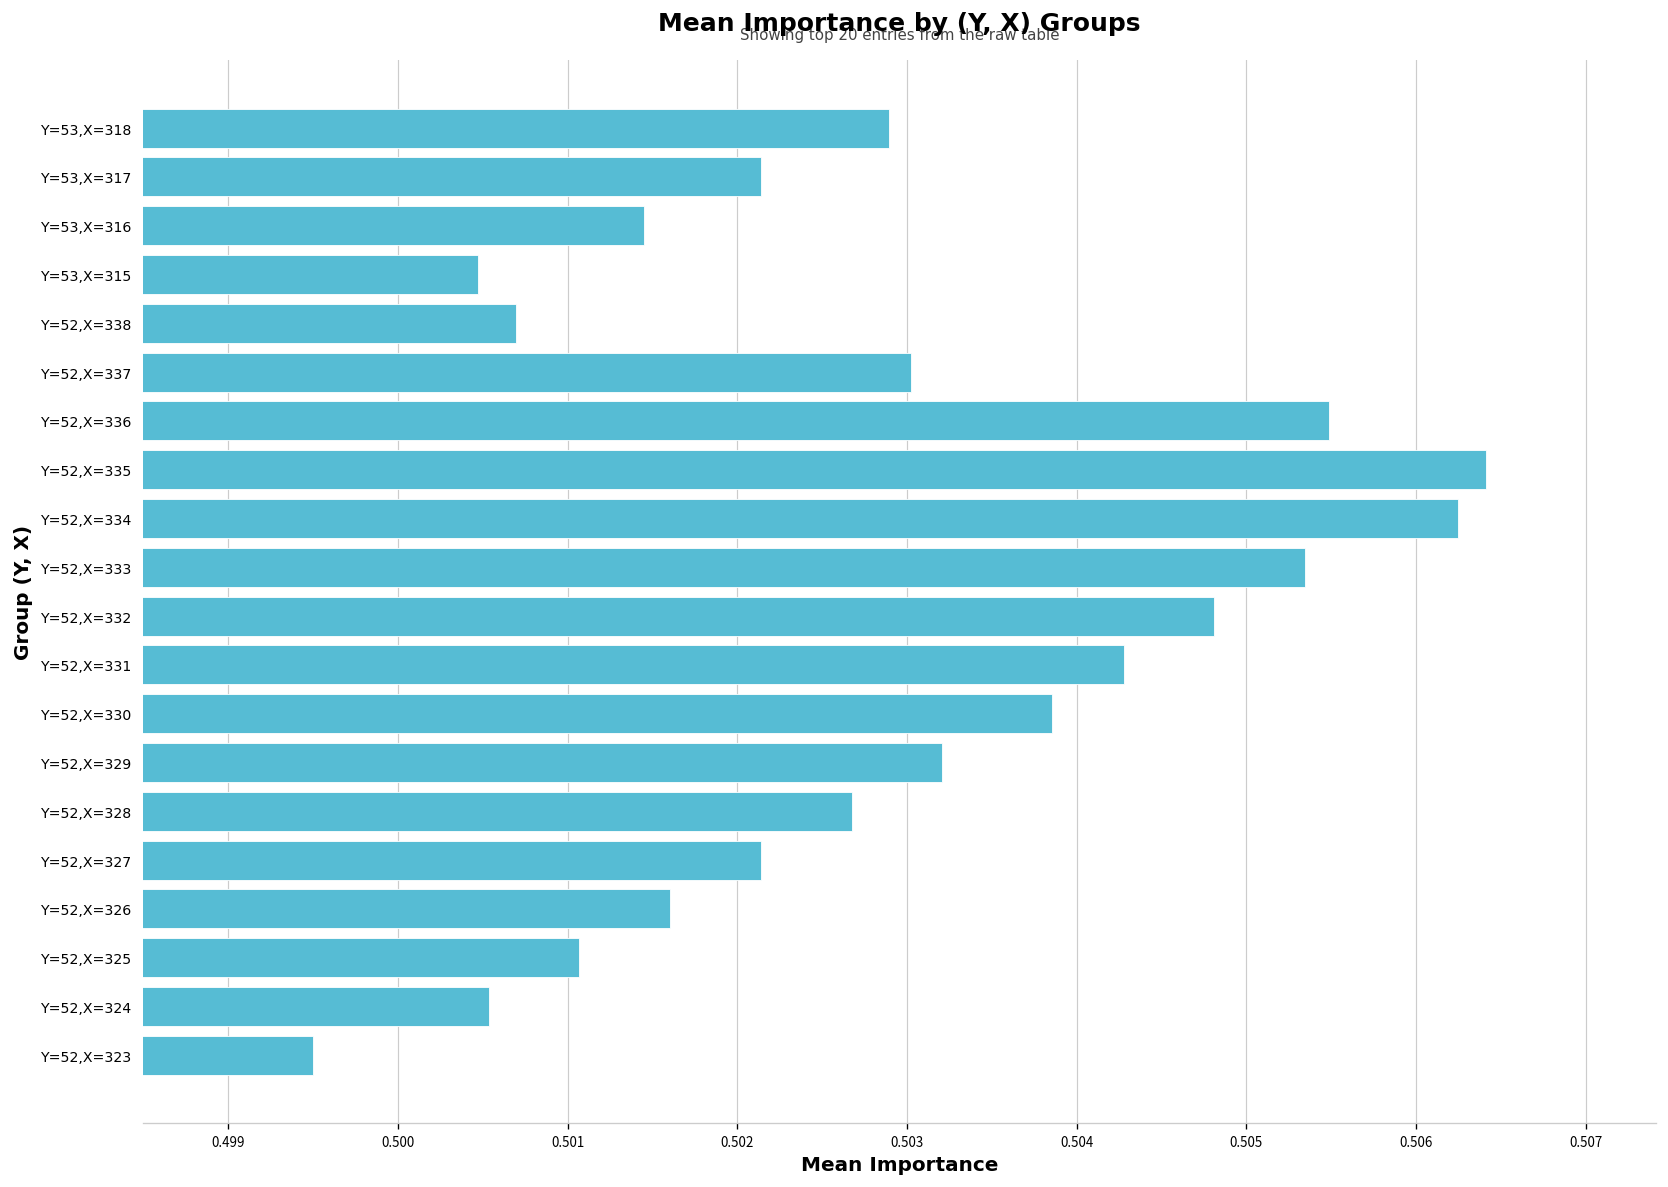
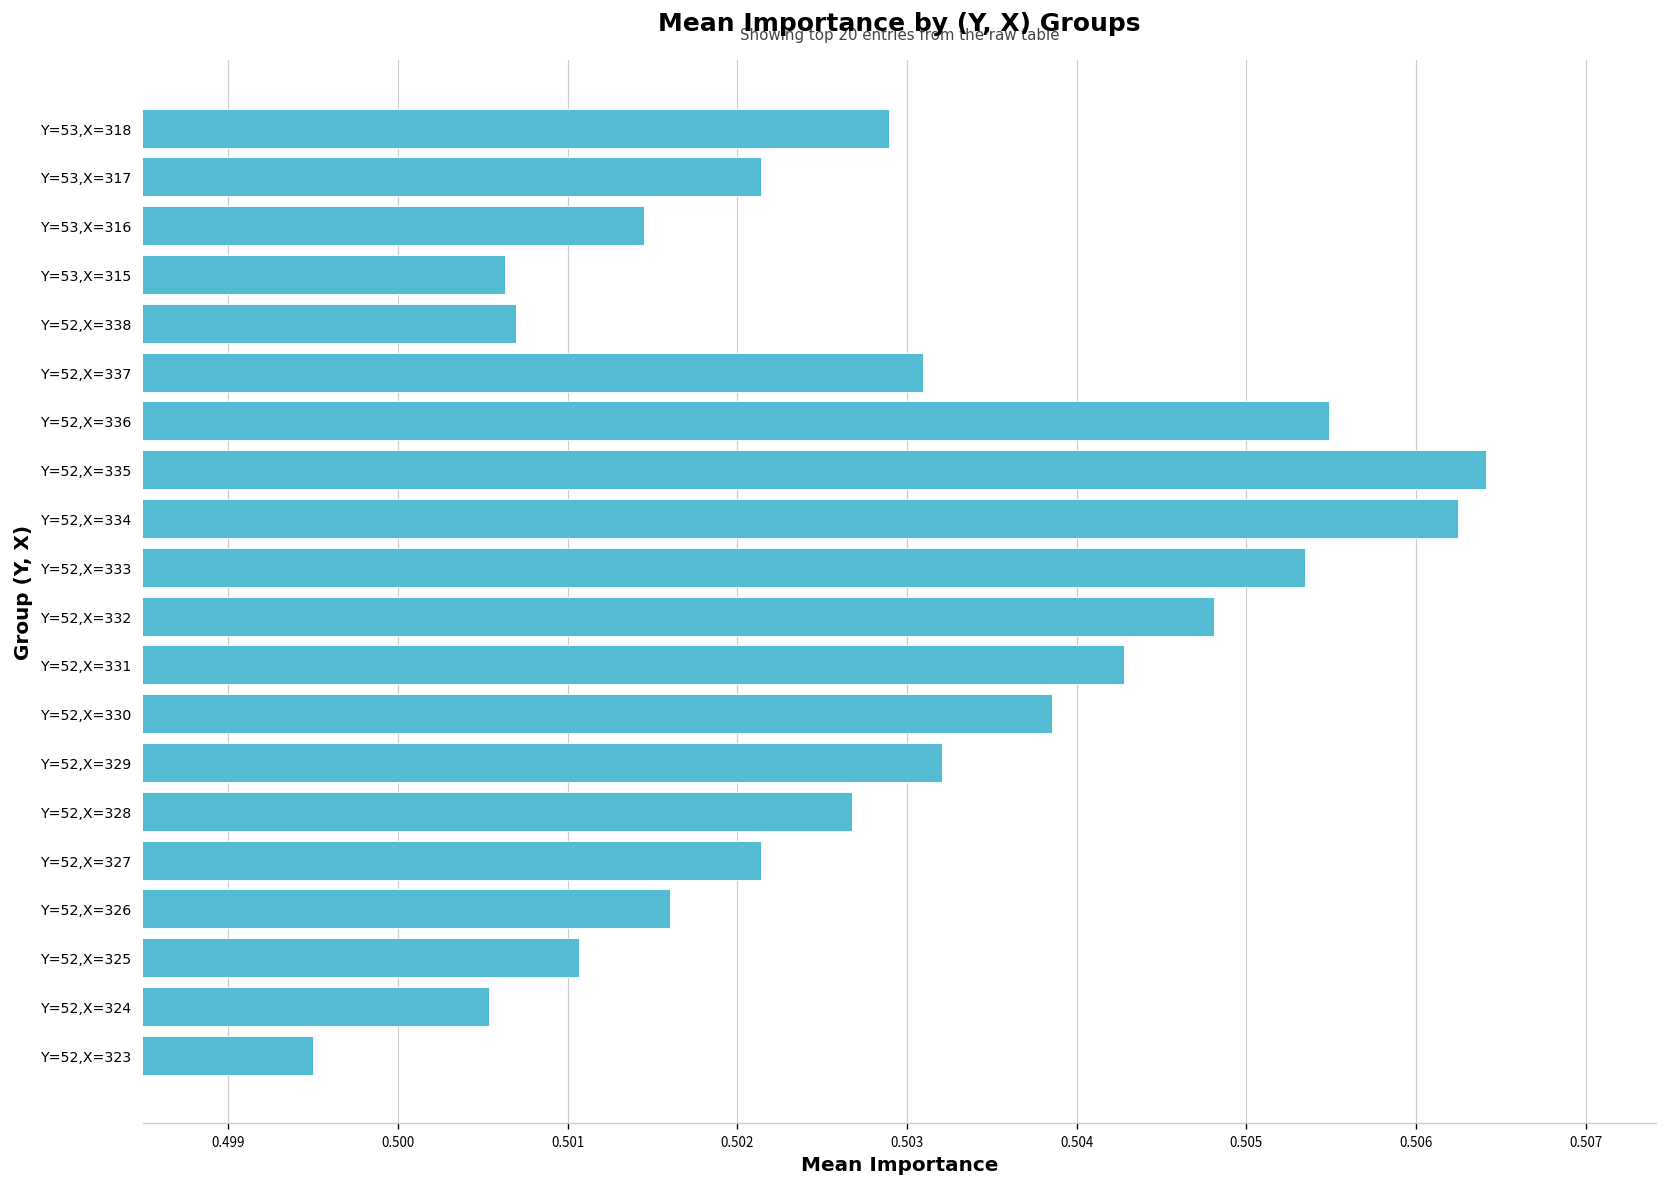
Y=53,X=315: 0.50047 -> 0.50063
Y=52,X=337: 0.50302 -> 0.50309
